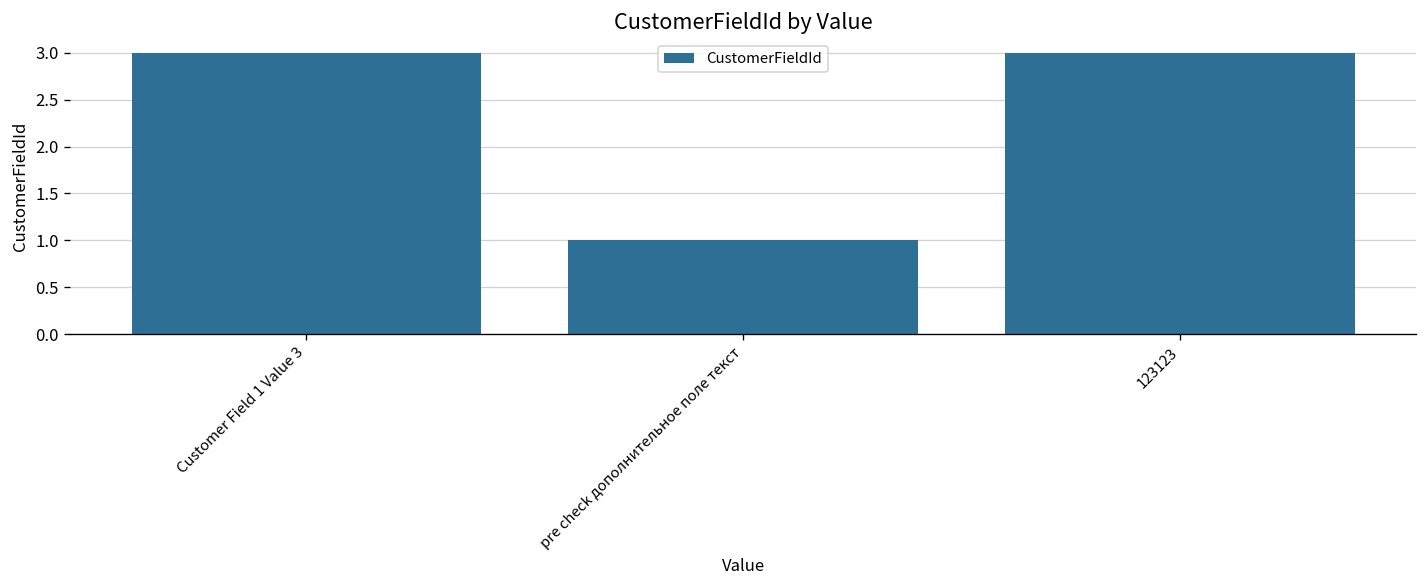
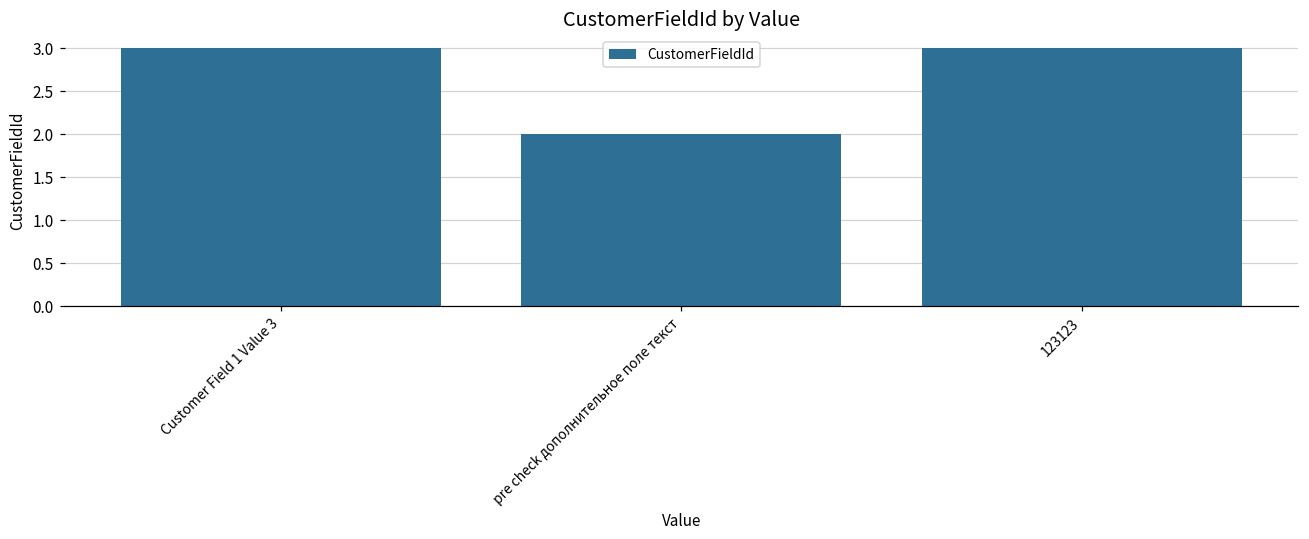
pre check дополнительное поле текст: 1 -> 2
